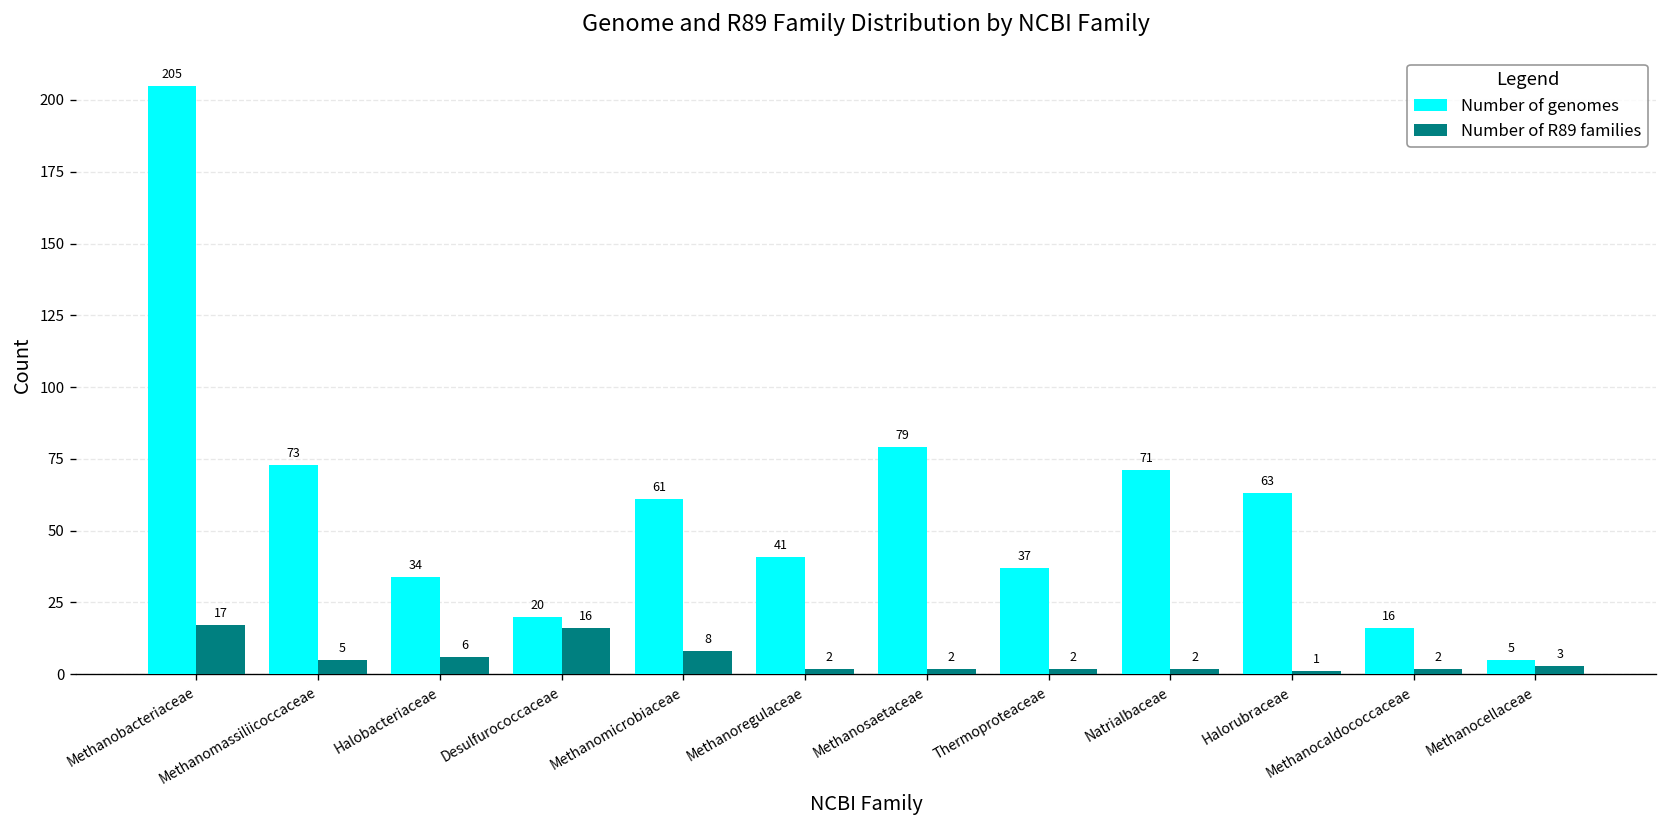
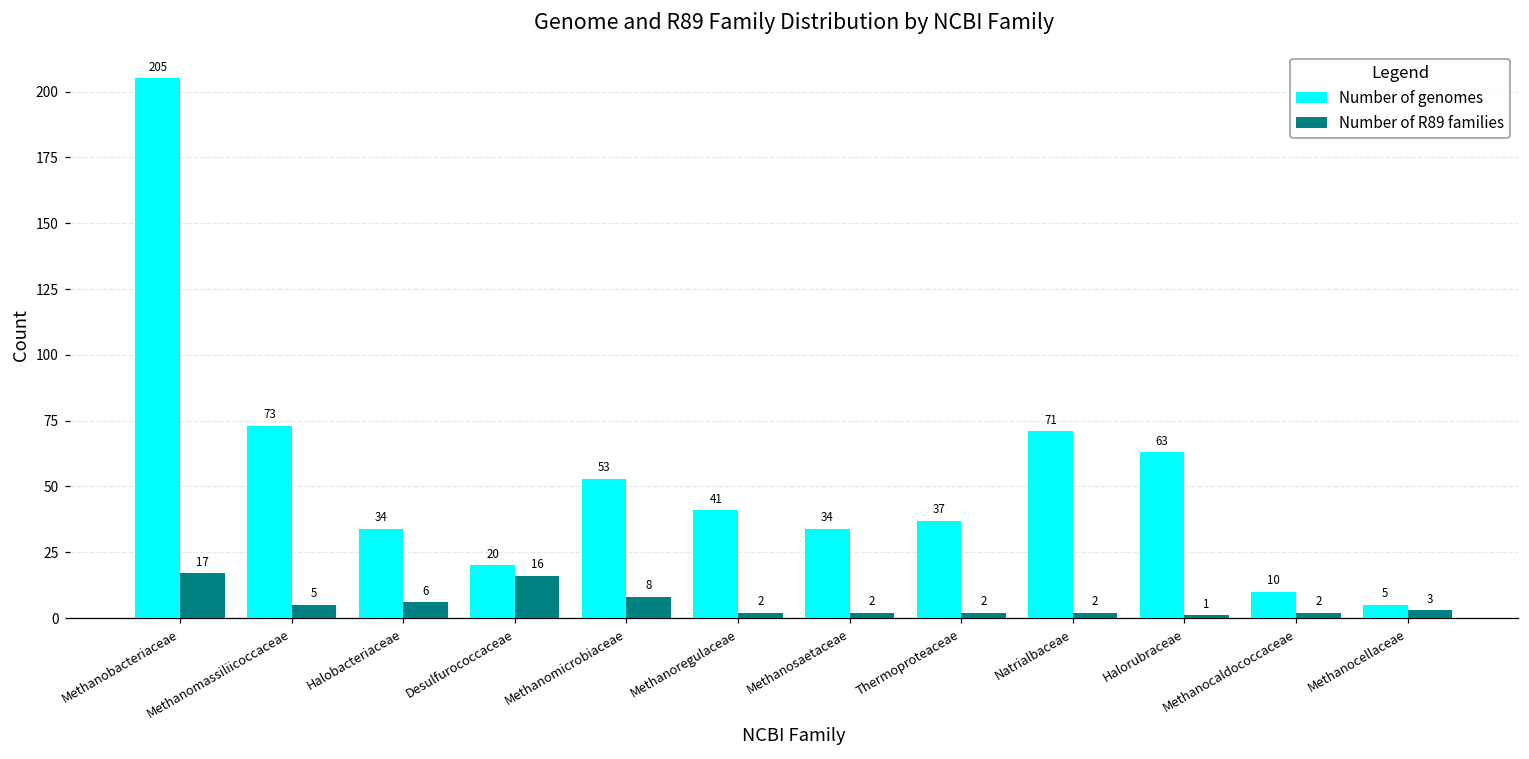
Number of genomes, Methanomicrobiaceae: 61 -> 53
Number of genomes, Methanosaetaceae: 79 -> 34
Number of genomes, Methanocaldococcaceae: 16 -> 10
